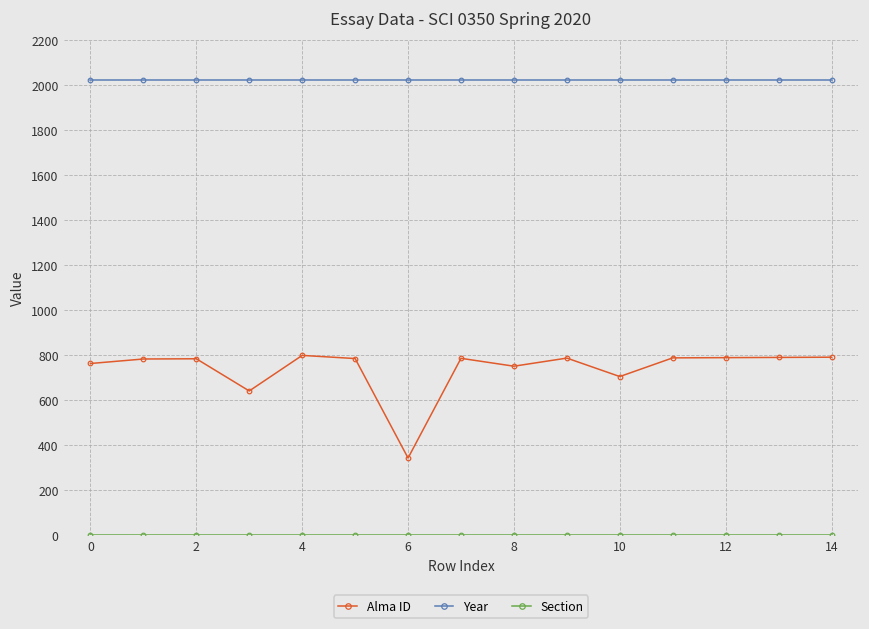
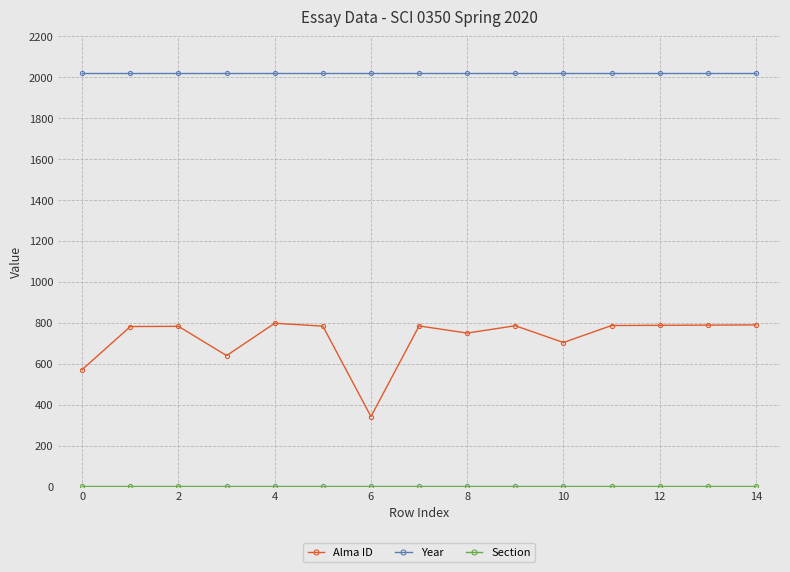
Alma ID, 0: 760 -> 570
